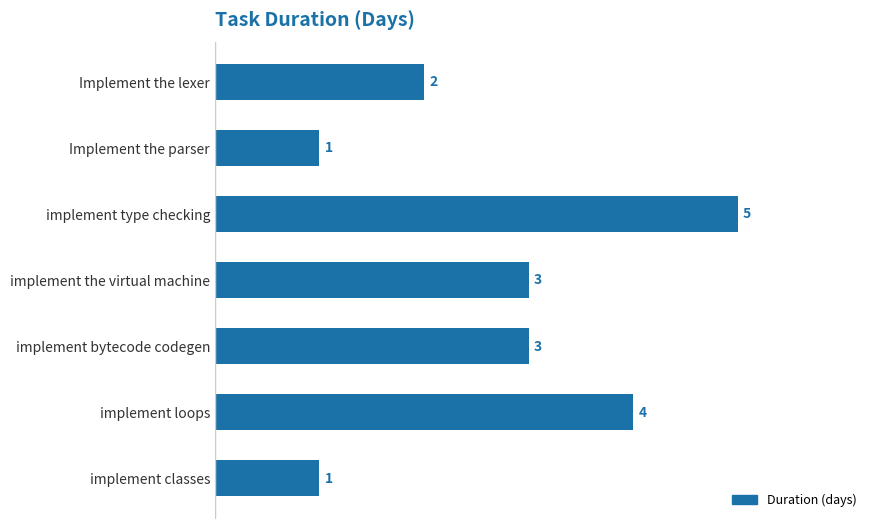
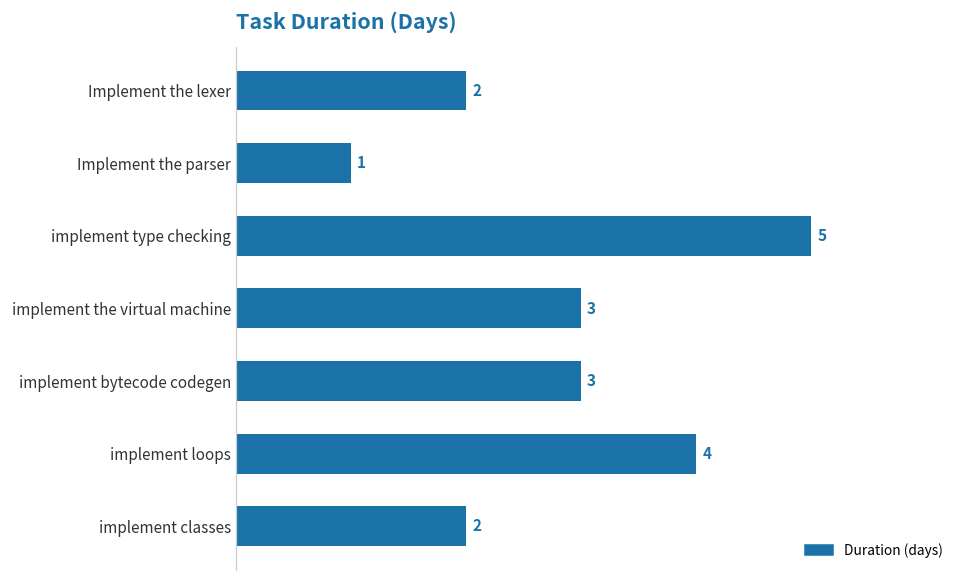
implement classes: 1 -> 2
